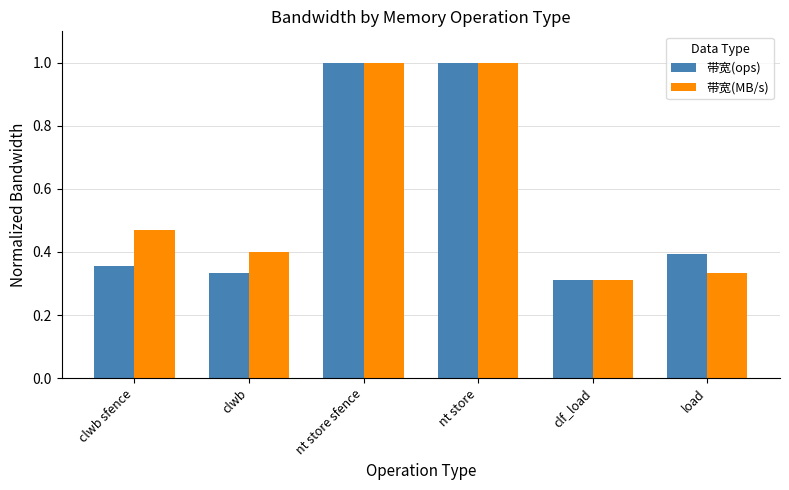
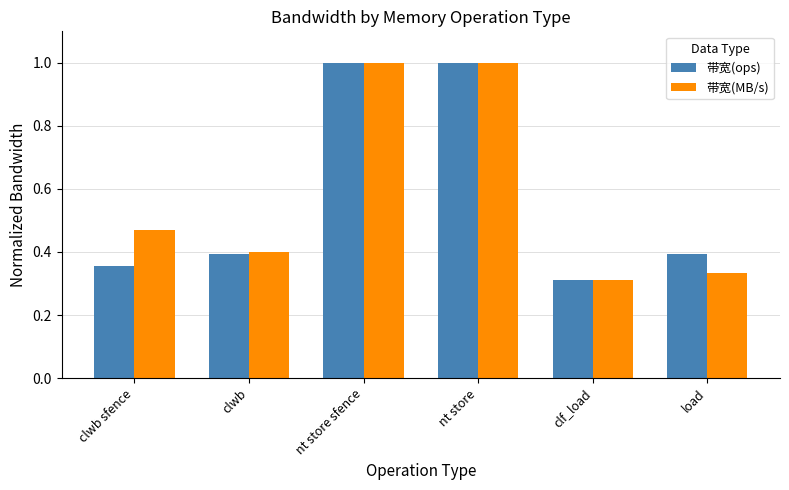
带宽(ops), clwb: 0.33 -> 0.39
